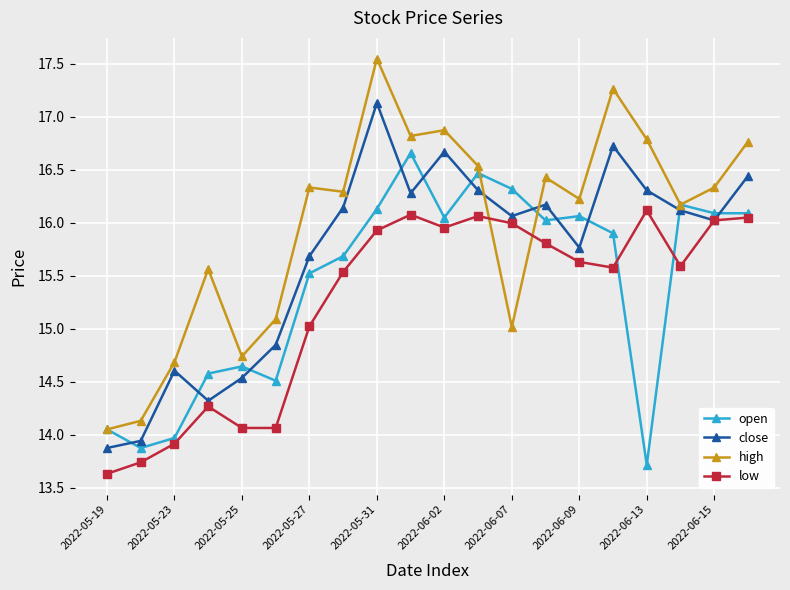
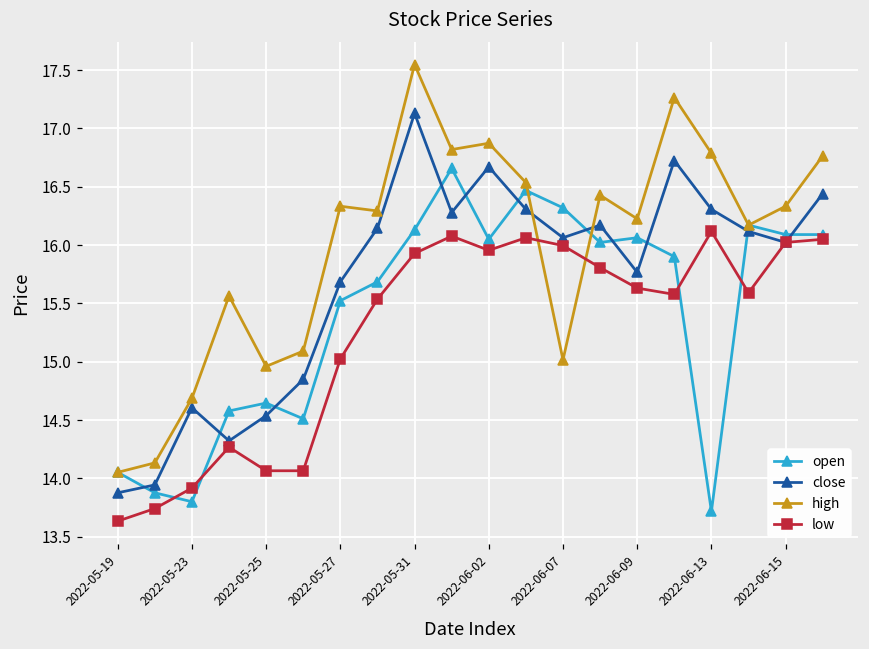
open, 2022-05-23: 13.97 -> 13.80
high, 2022-05-25: 14.74 -> 14.96
